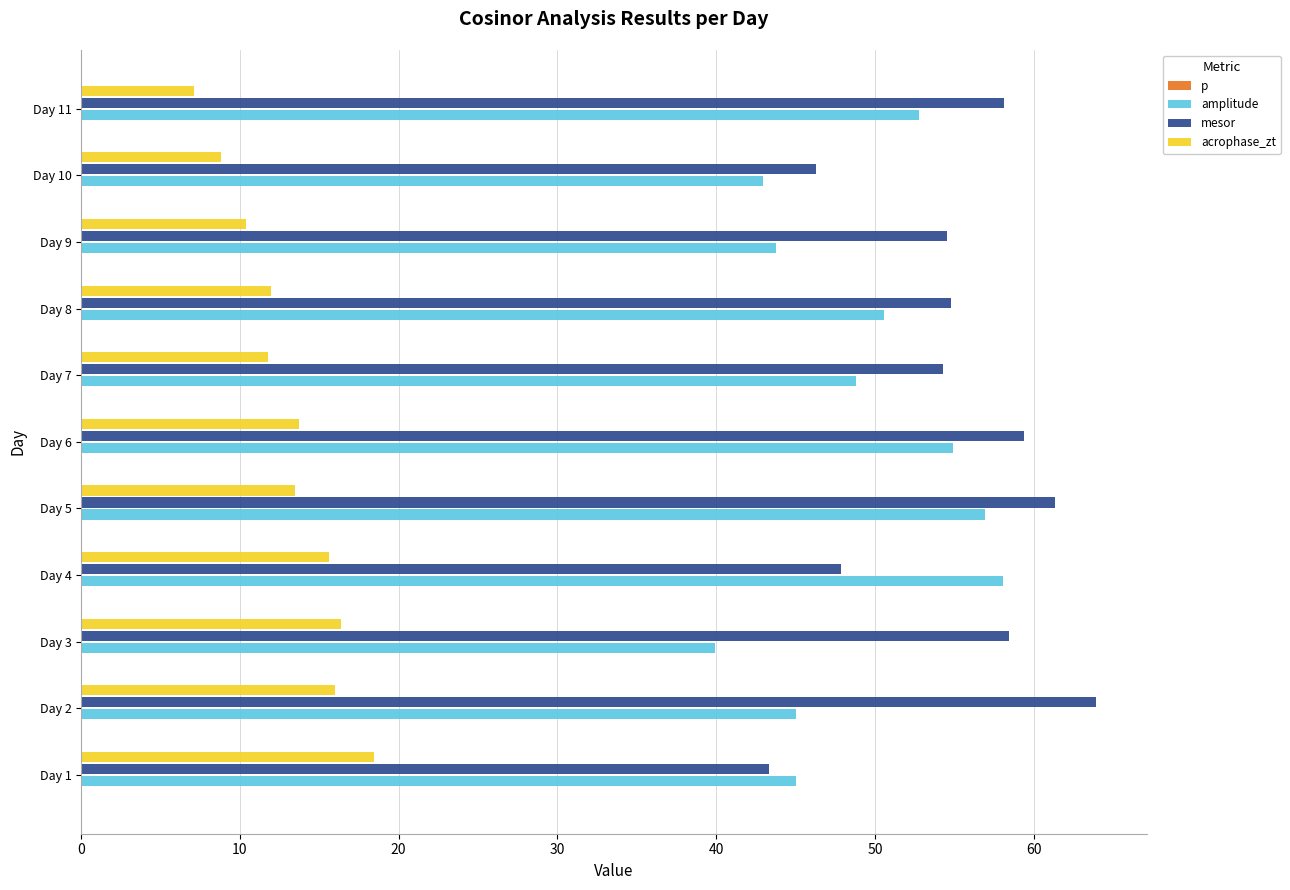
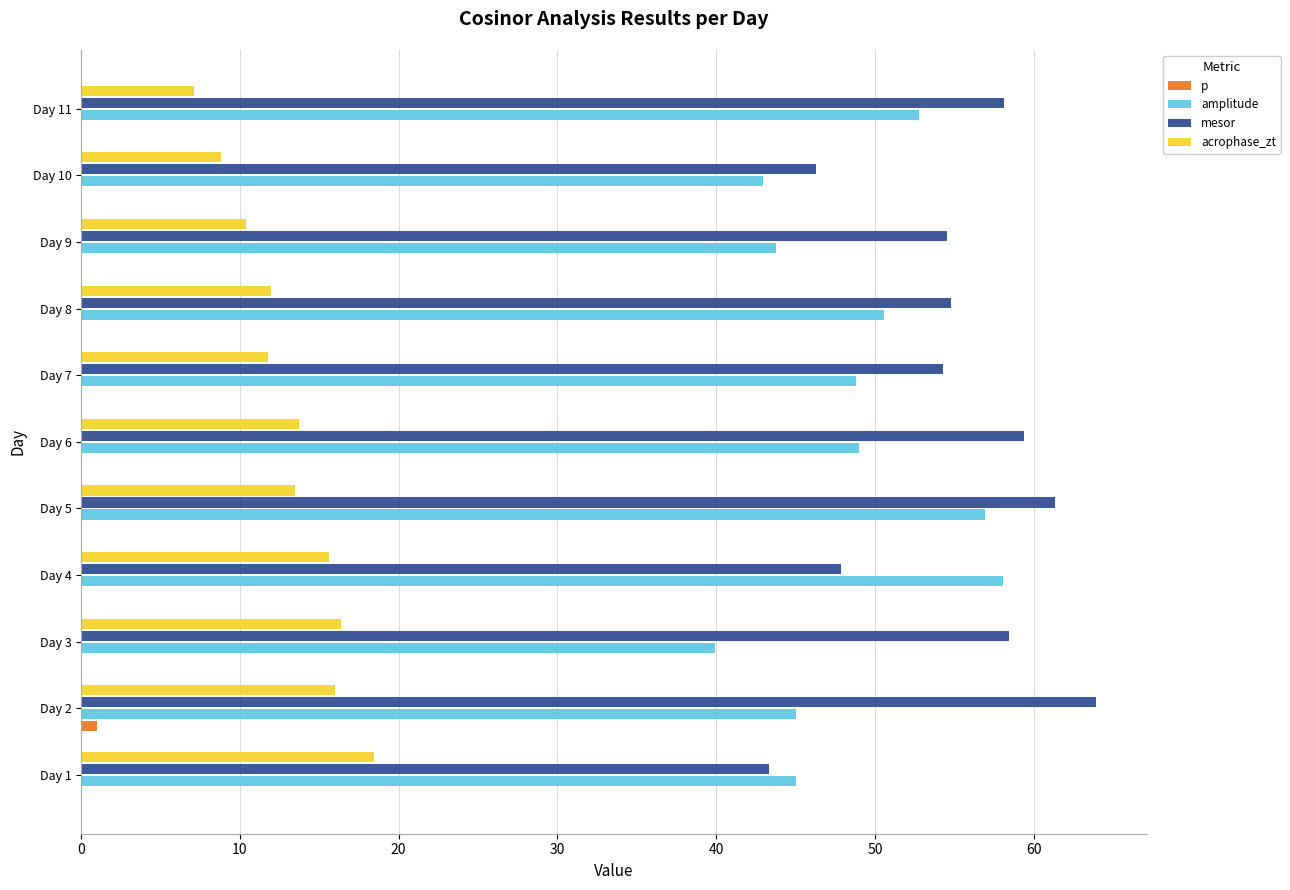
amplitude, Day 6: 54.9 -> 49.0
p, Day 2: 0 -> 1
